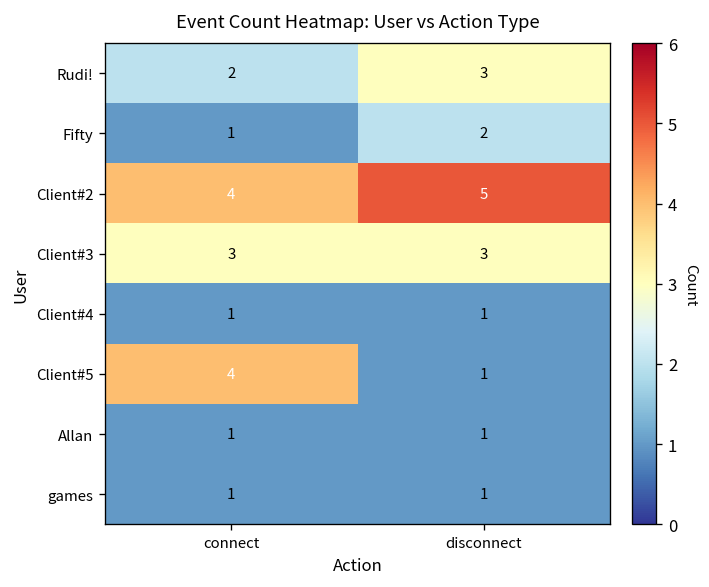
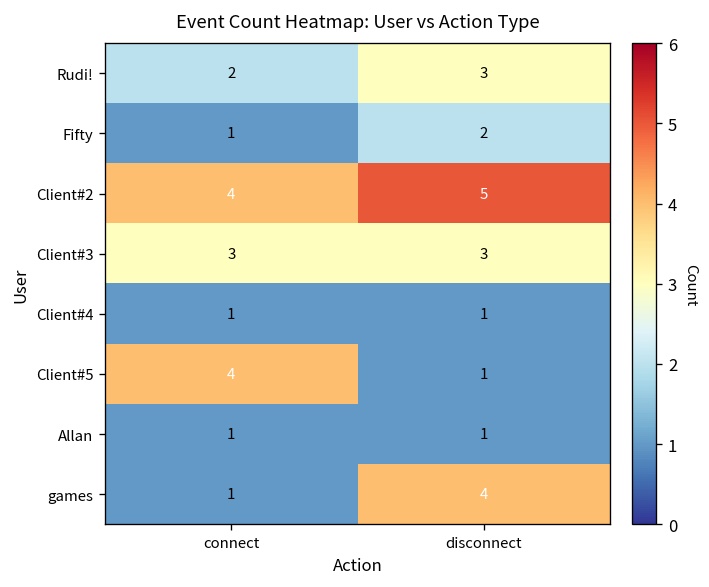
games, disconnect: 1 -> 4
